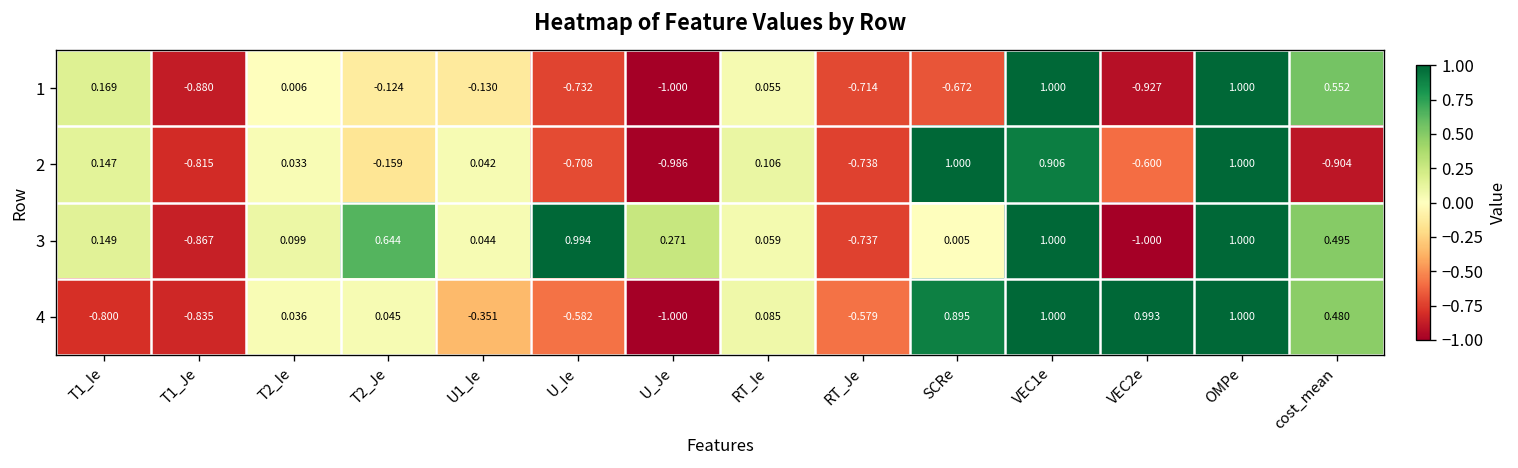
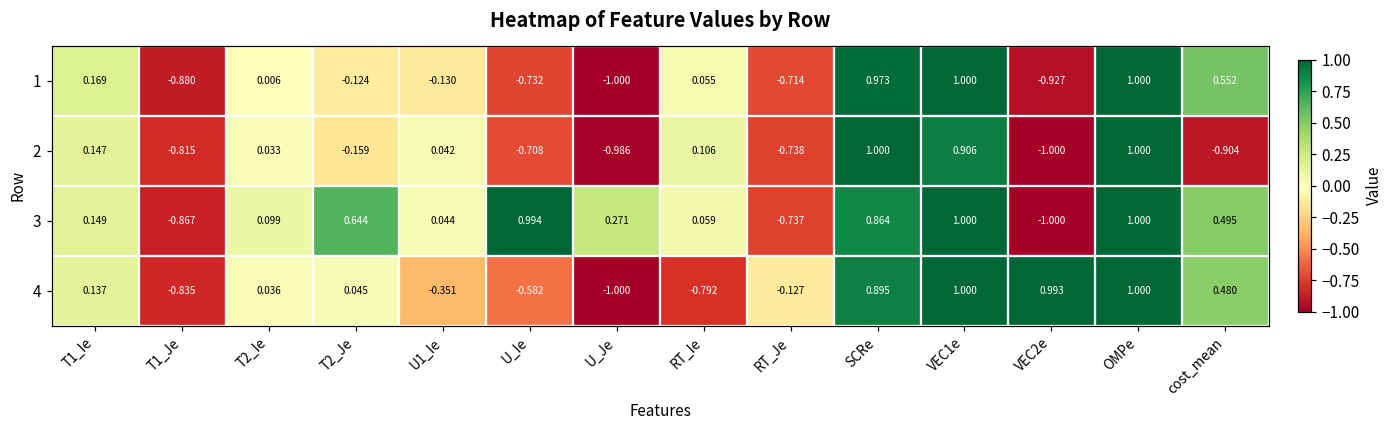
1, SCRe: -0.672 -> 0.973
2, VEC2e: -0.600 -> -1.000
3, SCRe: 0.005 -> 0.864
4, T1_Ie: -0.800 -> 0.137
4, RT_Ie: 0.085 -> -0.792
4, RT_Je: -0.579 -> -0.127
